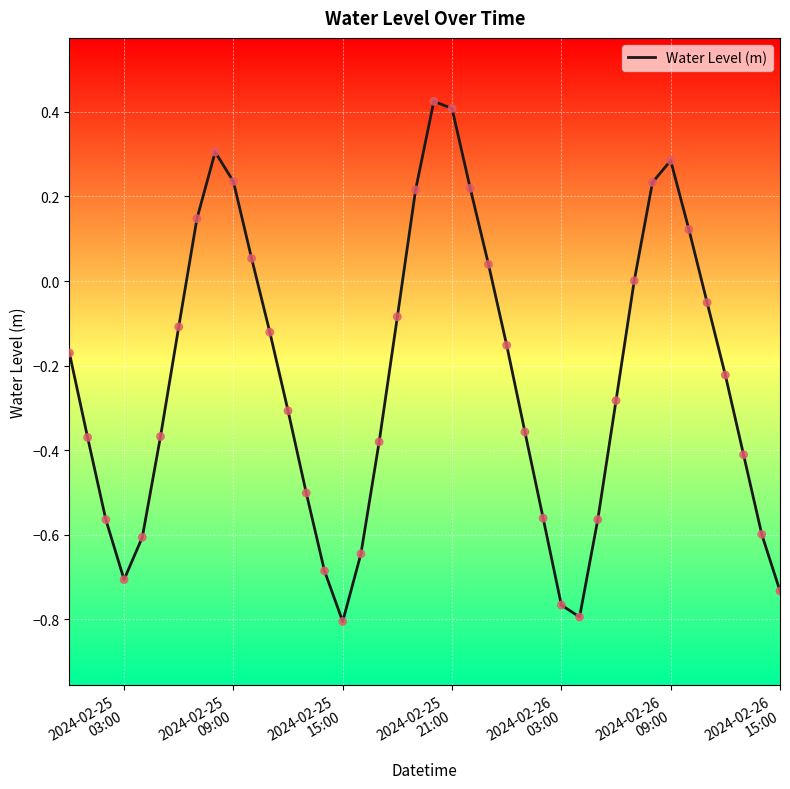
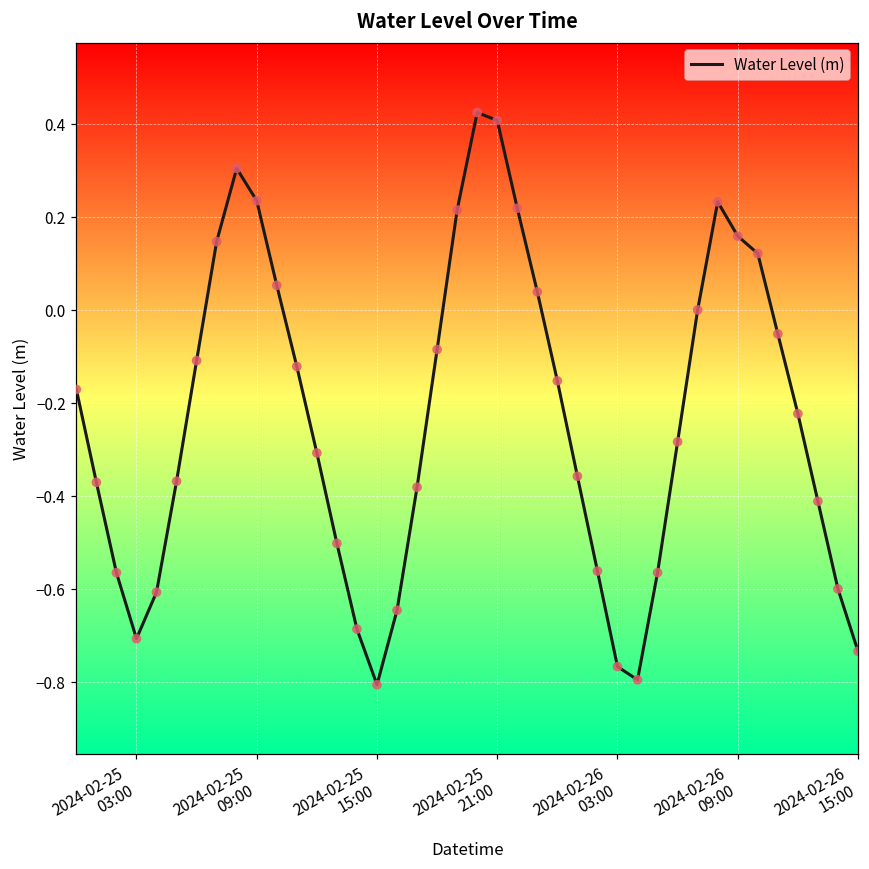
2024-02-26 09:00: 0.29 -> 0.16
